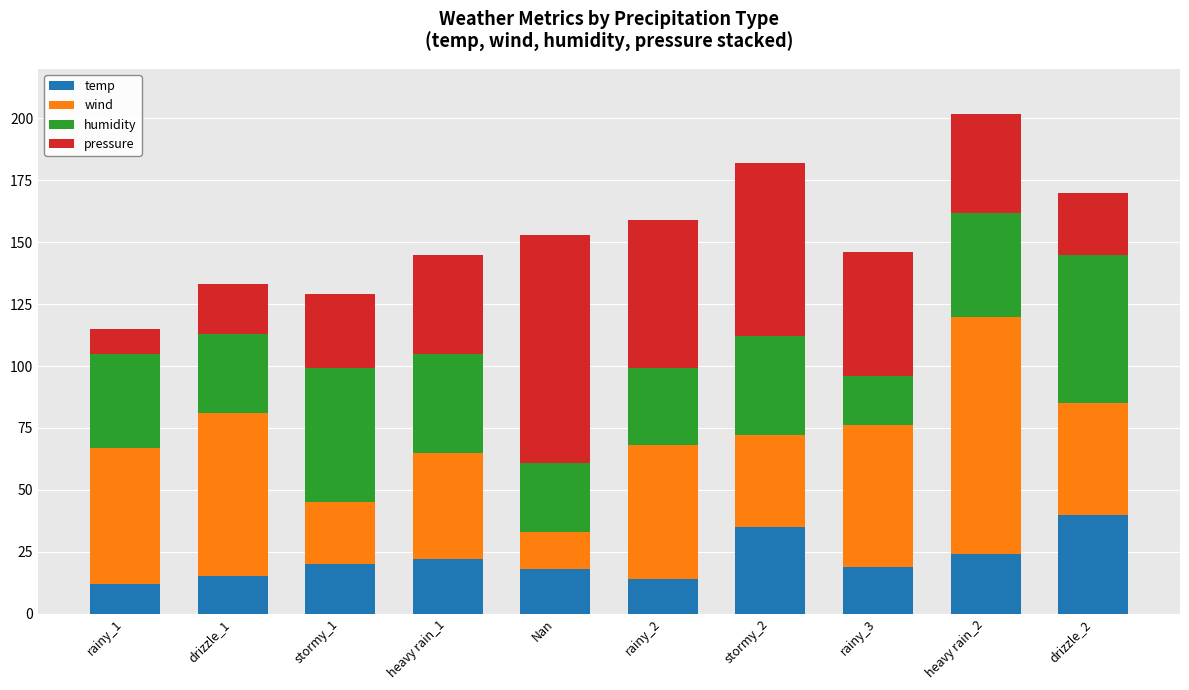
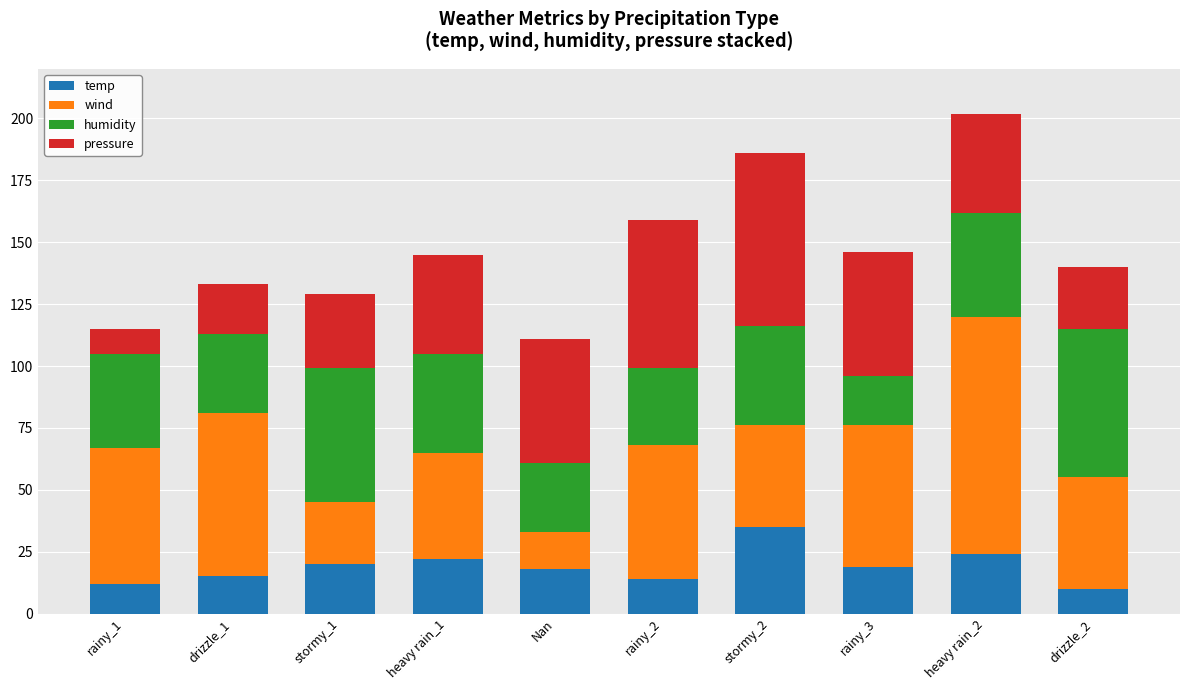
pressure, Nan: 92 -> 50
wind, stormy_2: 37 -> 41
temp, drizzle_2: 40 -> 10
